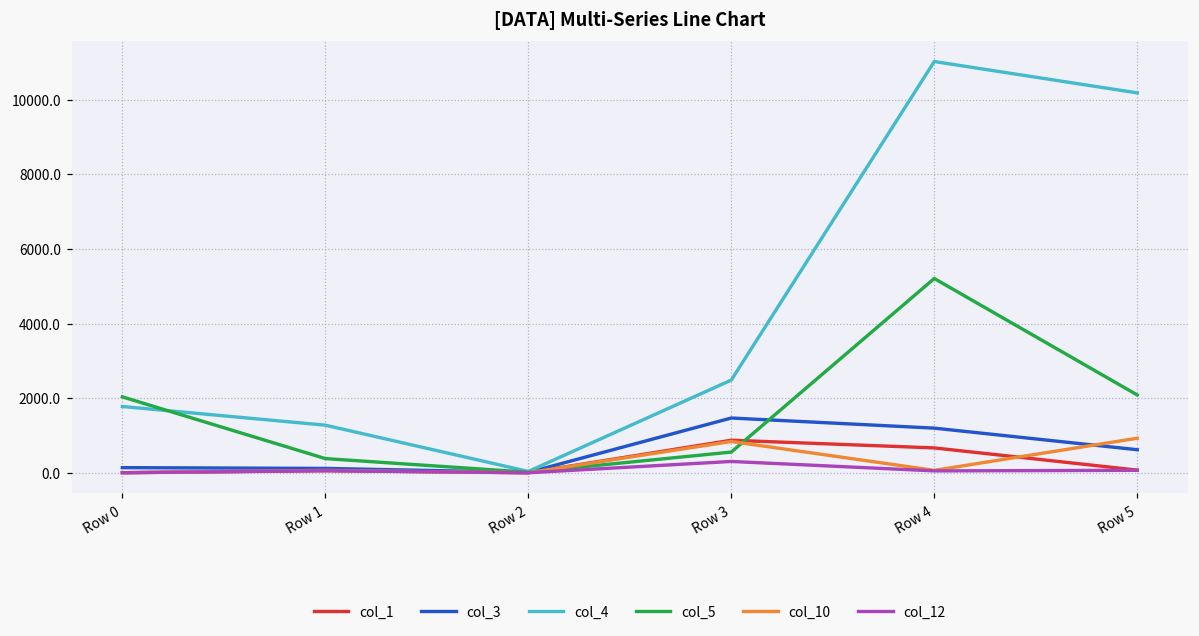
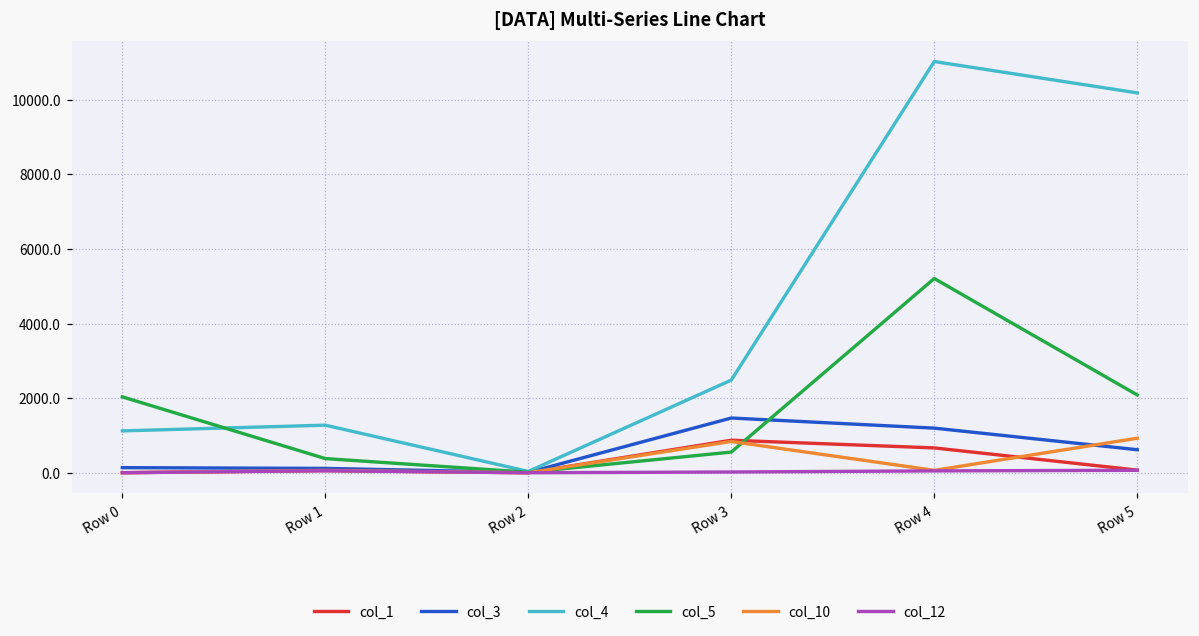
col_4, Row 0: 1800 -> 1100
col_12, Row 3: 300 -> 0
